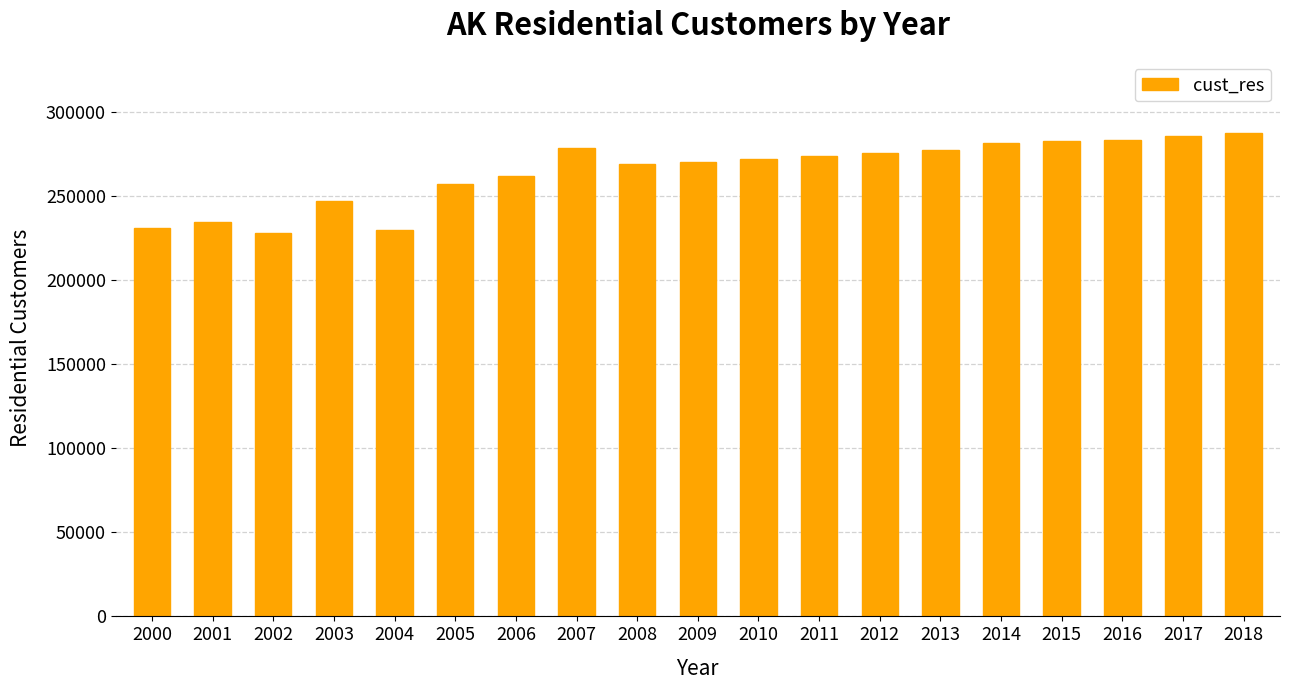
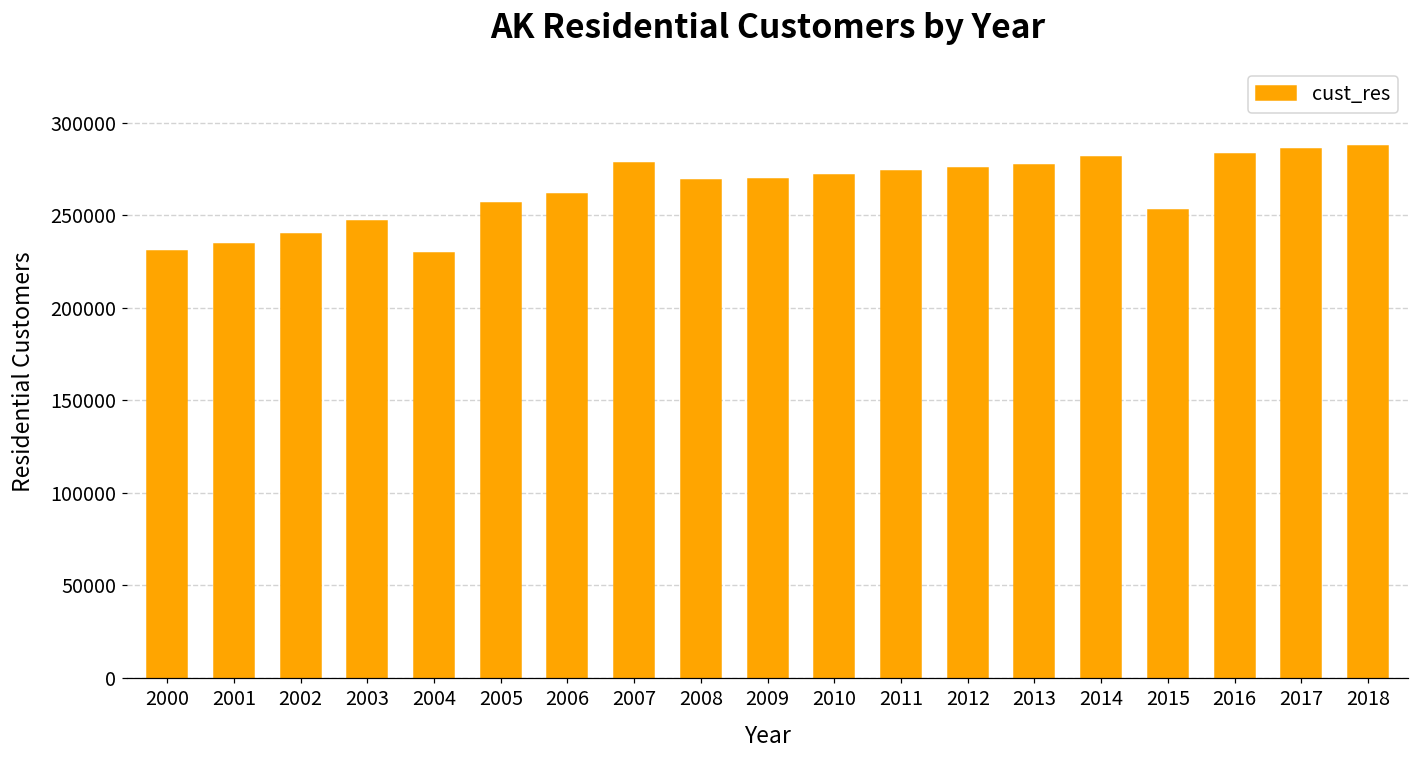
2002: 228000 -> 240000
2015: 282000 -> 253000
